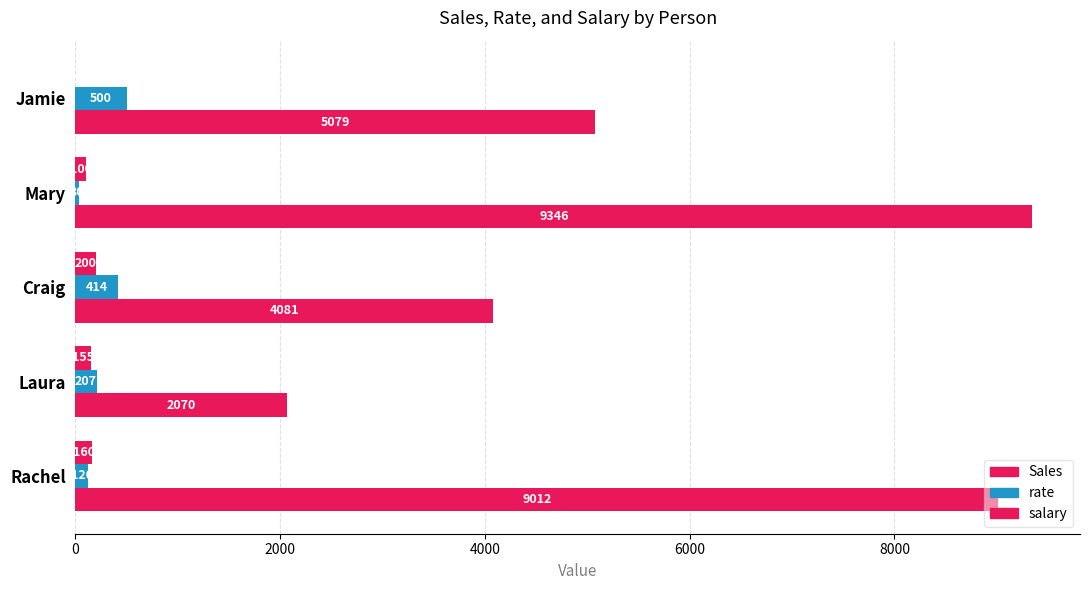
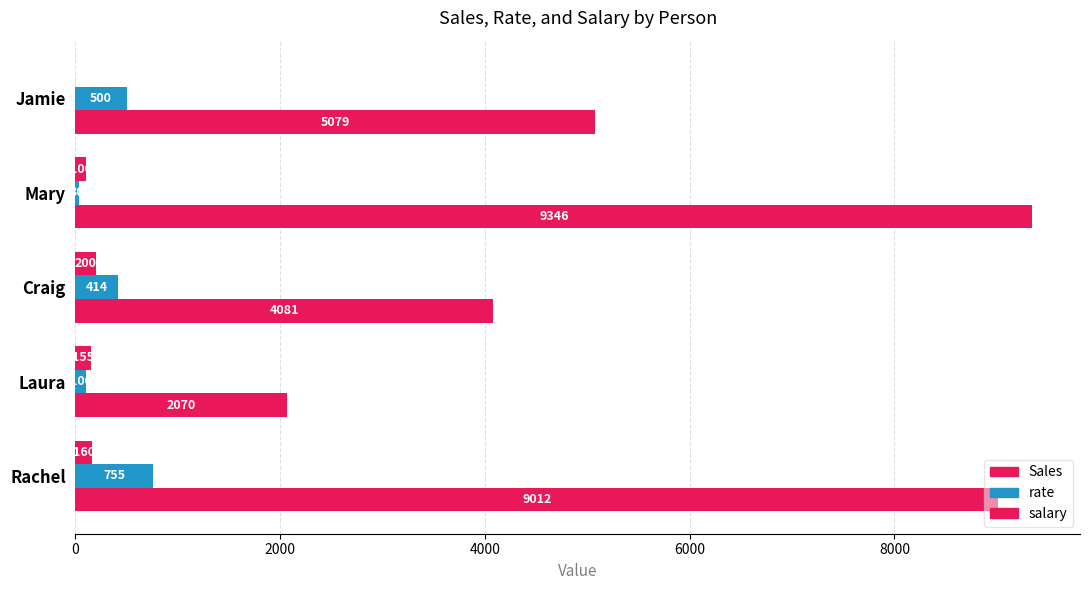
rate, Laura: 210 -> 100
rate, Rachel: 120 -> 755
